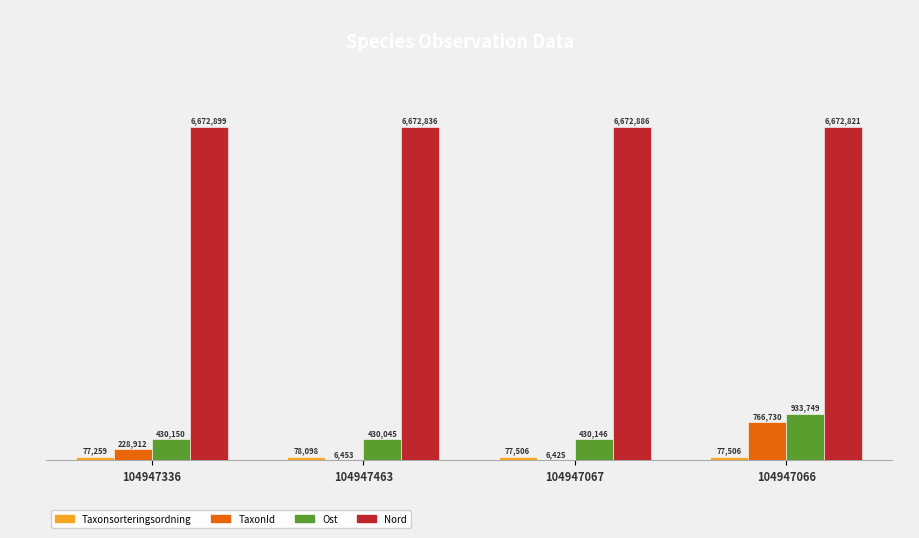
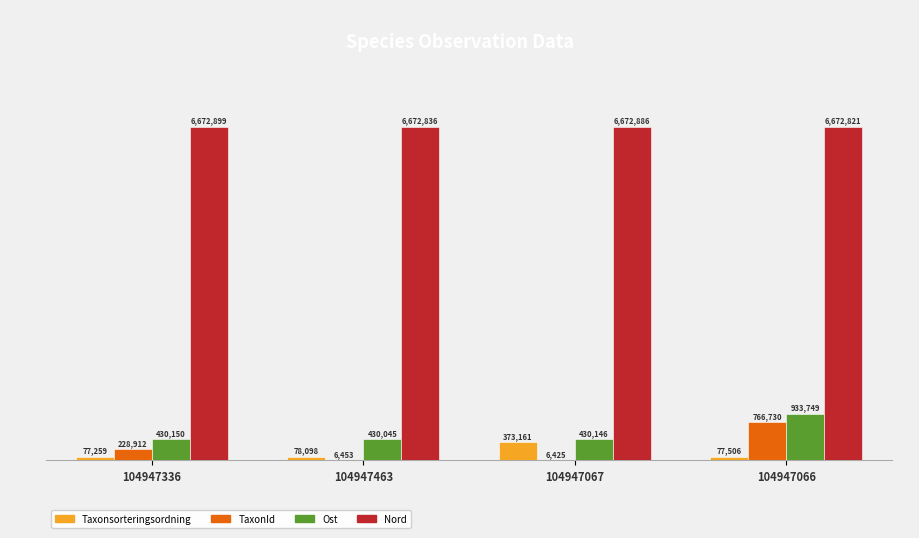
Taxonsorteringsordning, 104947067: 77,506 -> 373,161
